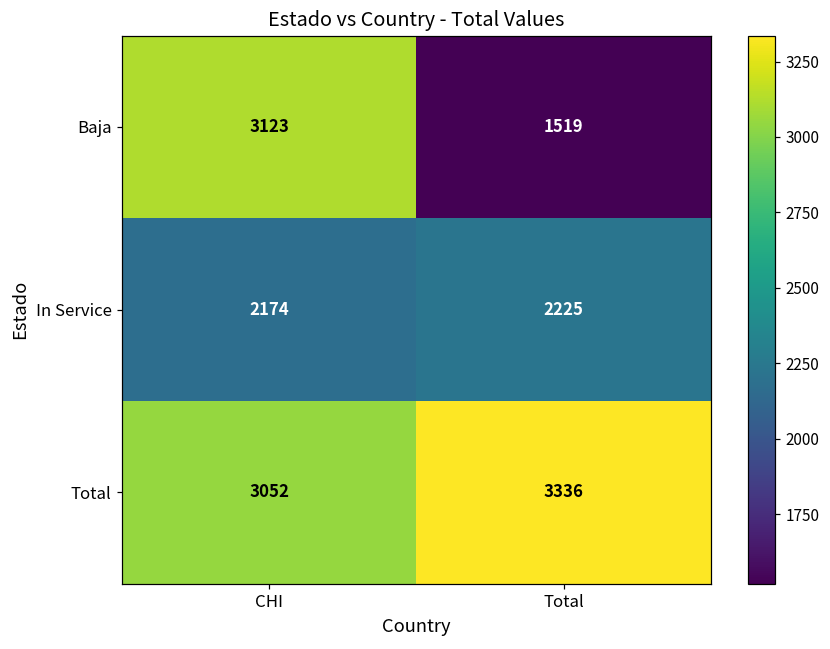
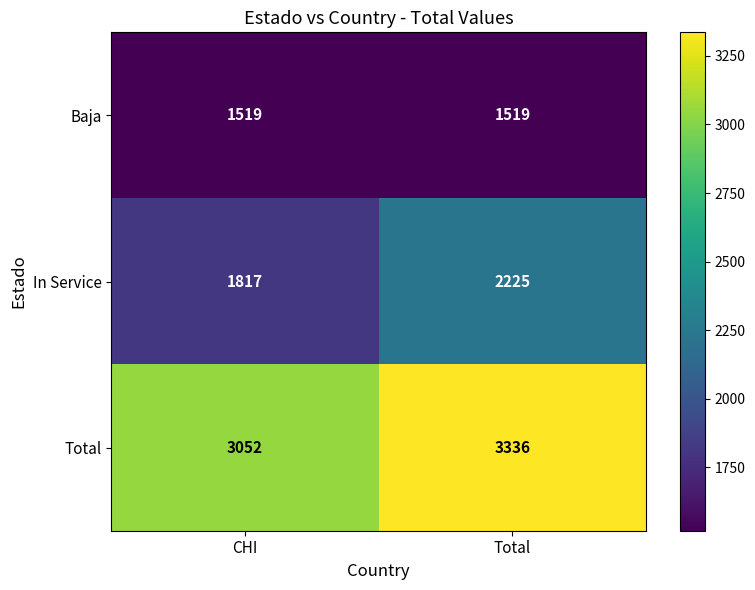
Baja, CHI: 3123 -> 1519
In Service, CHI: 2174 -> 1817
